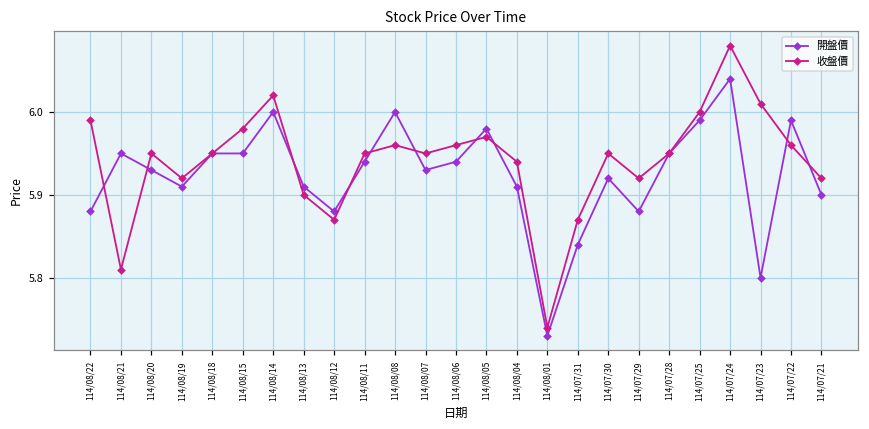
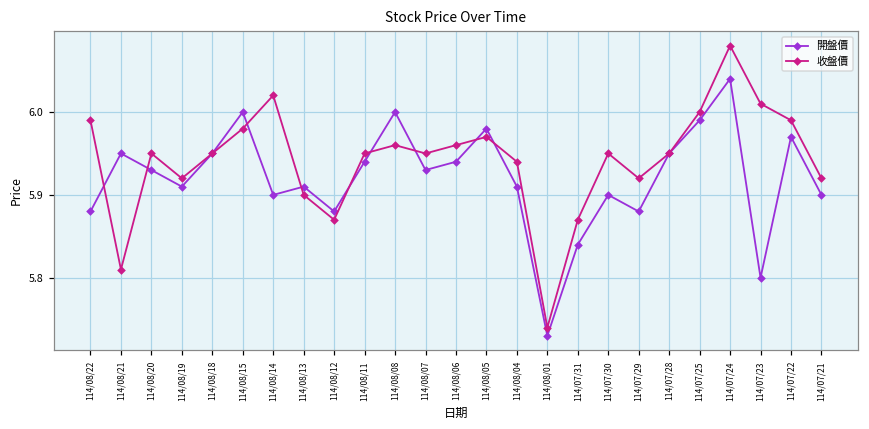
開盤價, 114/08/15: 5.95 -> 6.00
開盤價, 114/08/14: 6.0 -> 5.9
開盤價, 114/07/30: 5.92 -> 5.90
開盤價, 114/07/22: 5.99 -> 5.97
收盤價, 114/07/22: 5.96 -> 5.99
